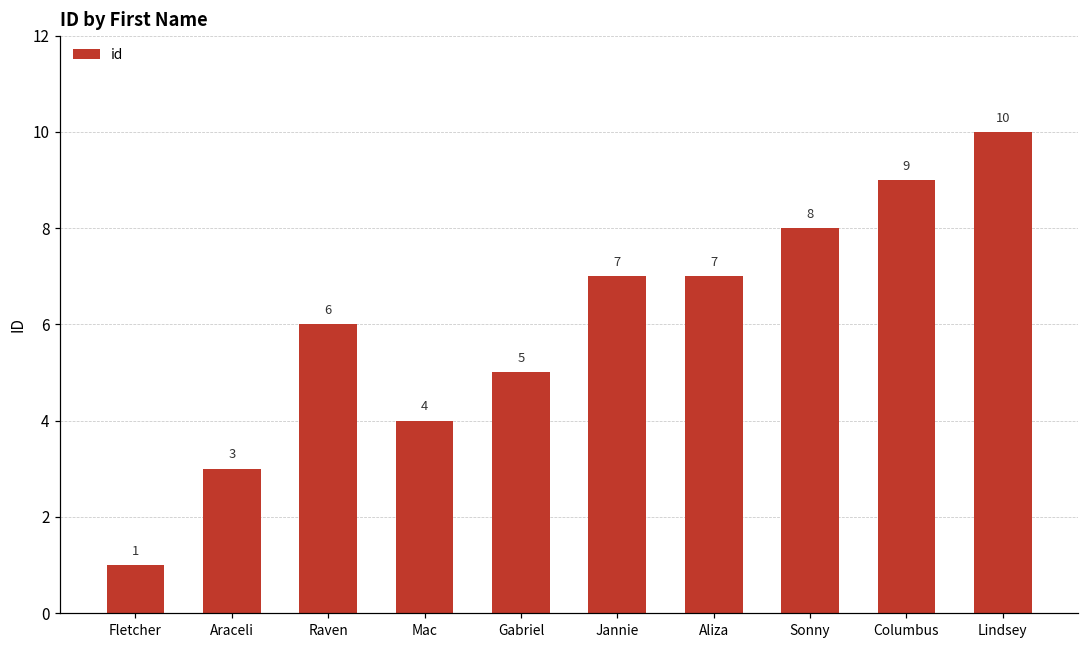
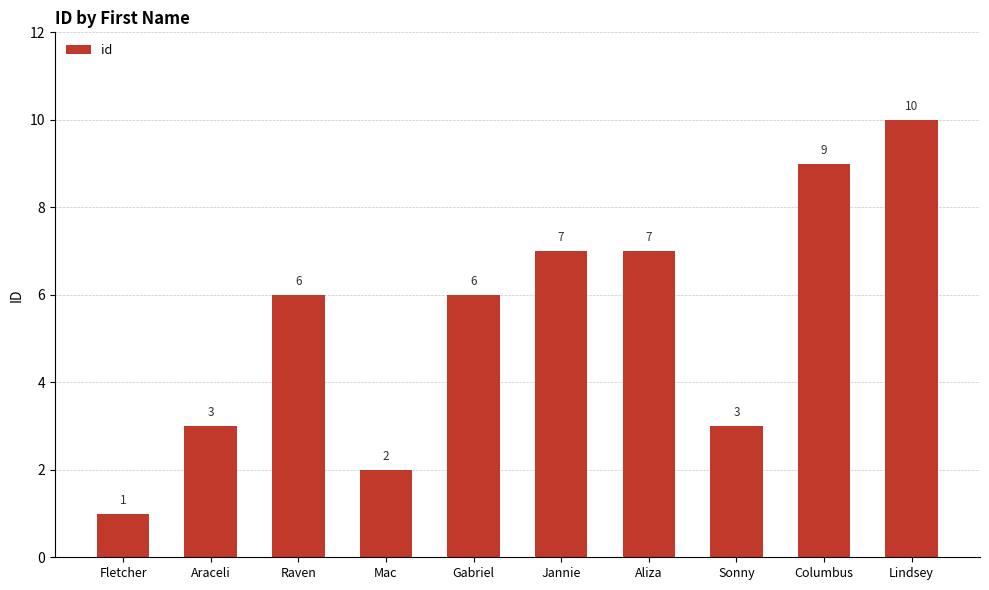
Mac: 4 -> 2
Gabriel: 5 -> 6
Sonny: 8 -> 3
